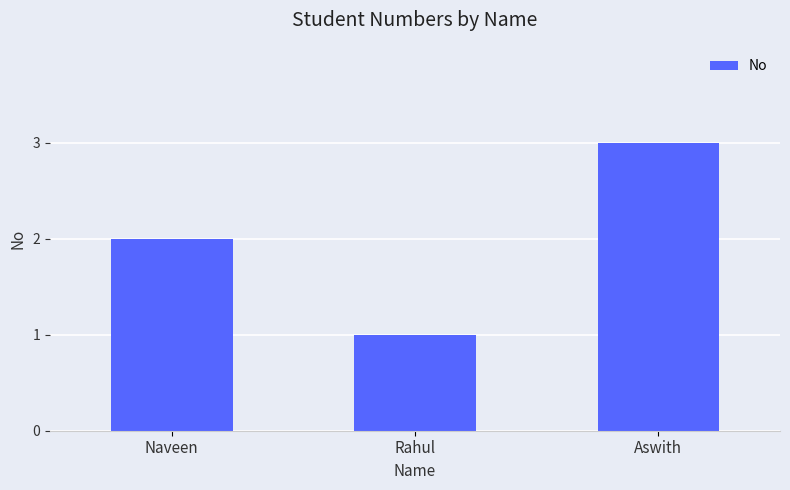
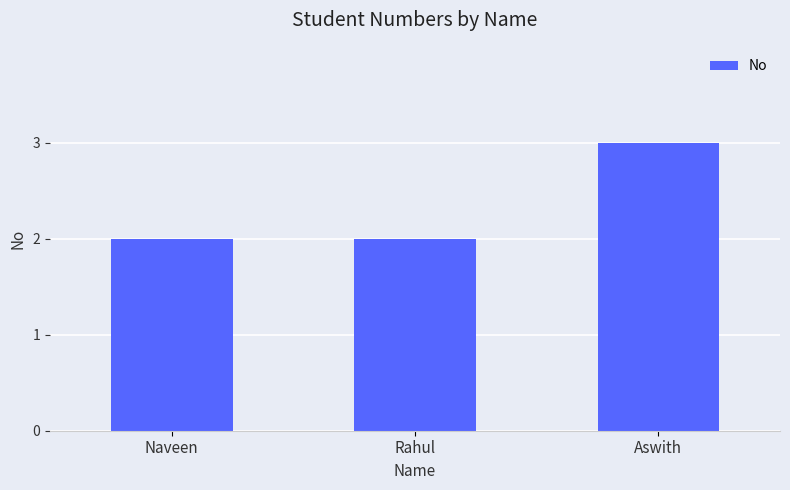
Rahul: 1 -> 2
